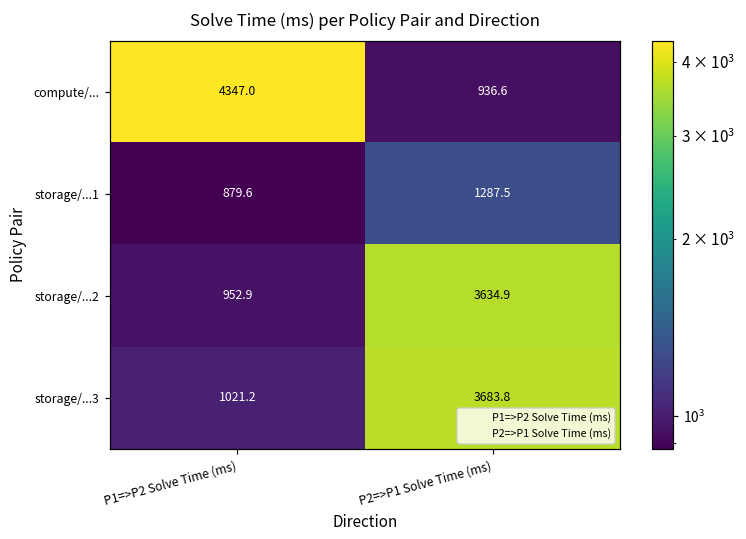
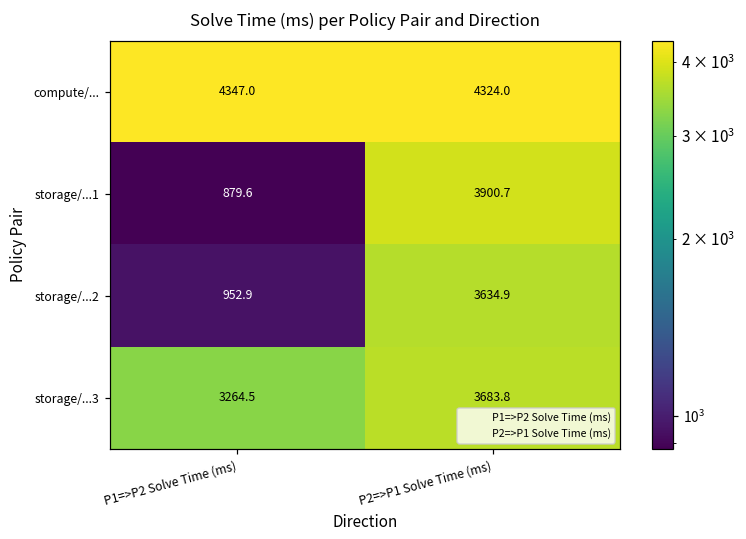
compute/..., P2=>P1 Solve Time (ms): 936.6 -> 4324.0
storage/...1, P2=>P1 Solve Time (ms): 1287.5 -> 3900.7
storage/...3, P1=>P2 Solve Time (ms): 1021.2 -> 3264.5
